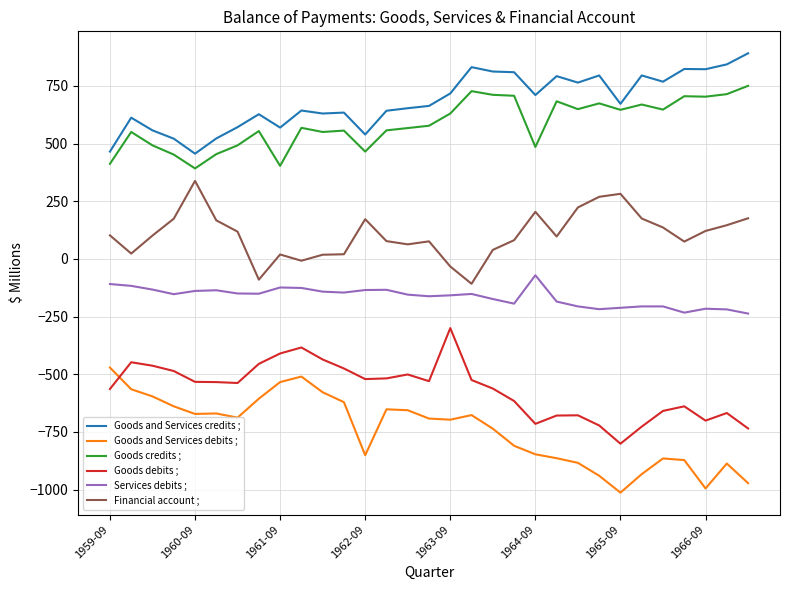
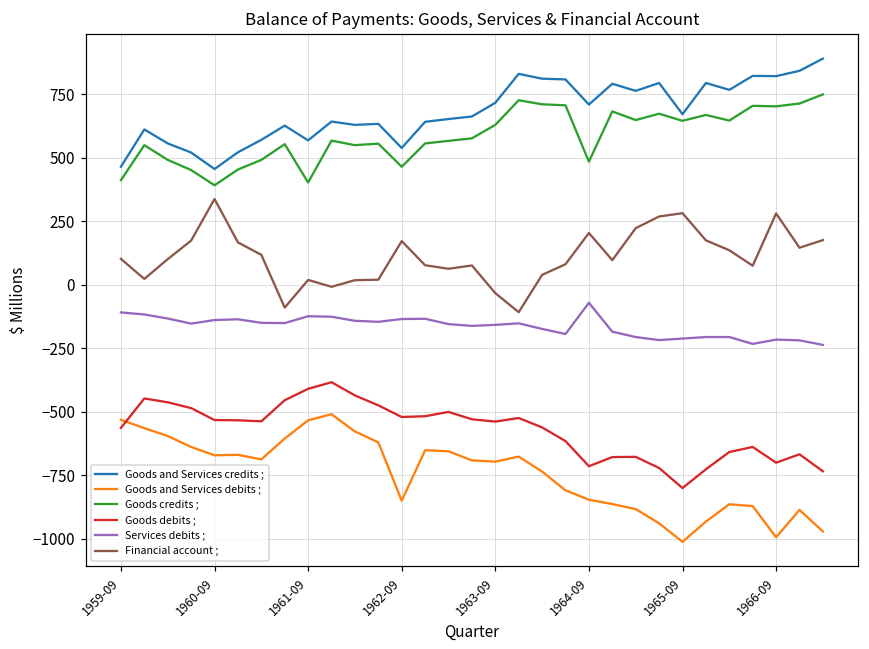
Goods and Services debits ;, 1959-09: -470 -> -530
Goods debits ;, 1963-09: -300 -> -540
Financial account ;, 1966-09: 120 -> 280
